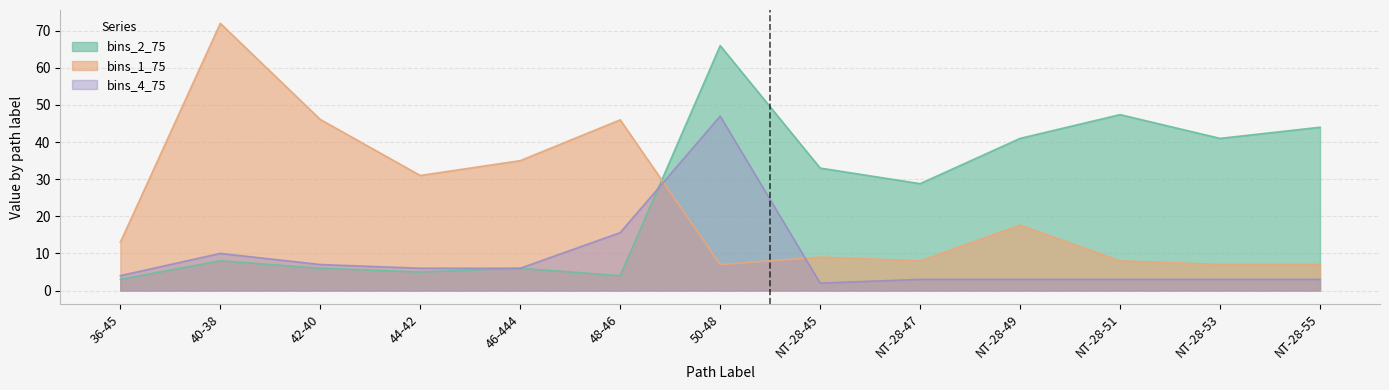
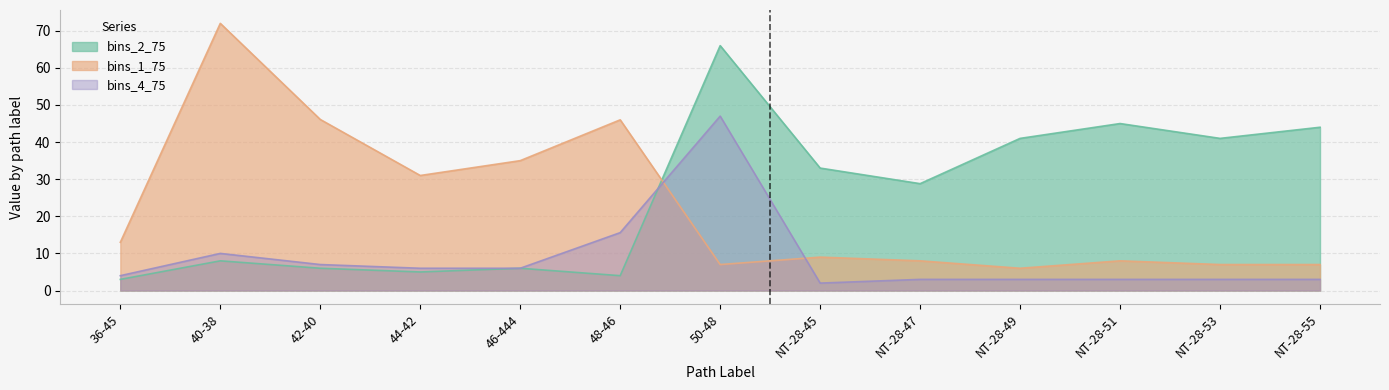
bins_1_75, NT-28-49: 18 -> 6
bins_2_75, NT-28-51: 47 -> 45
